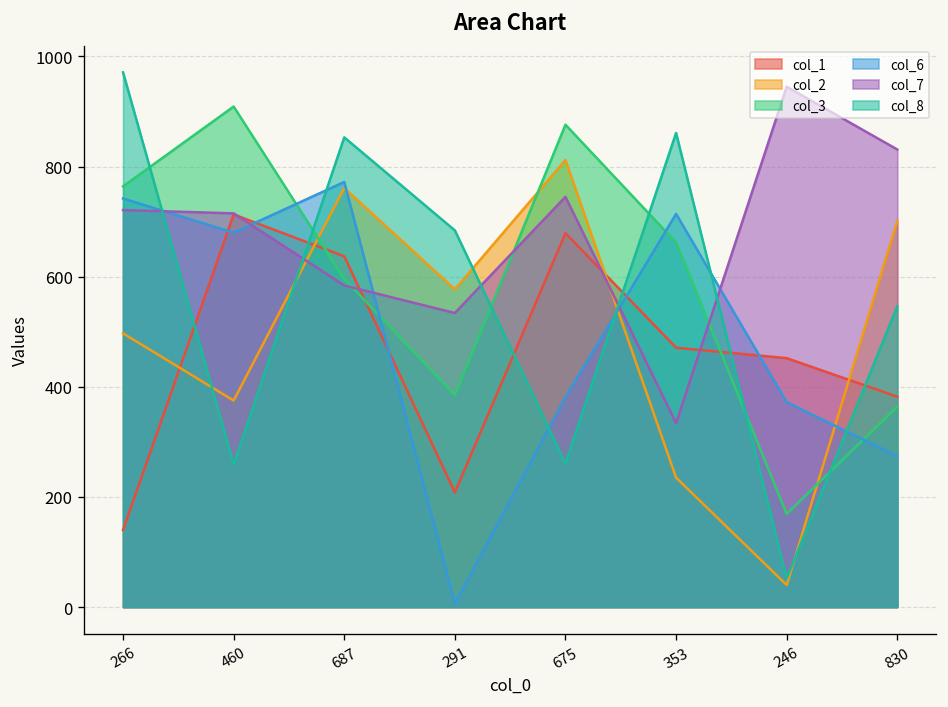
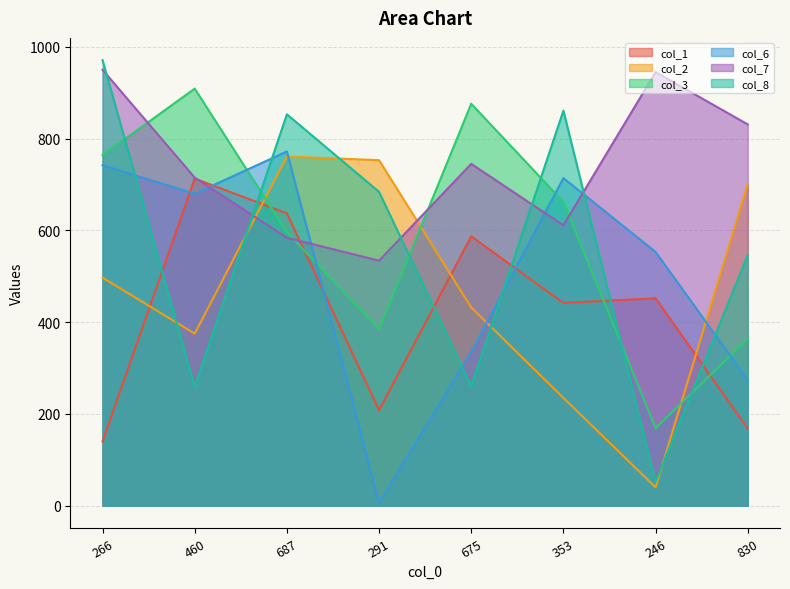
col_7, 266: 720 -> 950
col_2, 291: 580 -> 750
col_1, 675: 680 -> 590
col_2, 675: 810 -> 430
col_6, 675: 380 -> 340
col_1, 353: 470 -> 440
col_7, 353: 330 -> 610
col_6, 246: 370 -> 550
col_1, 830: 380 -> 170
